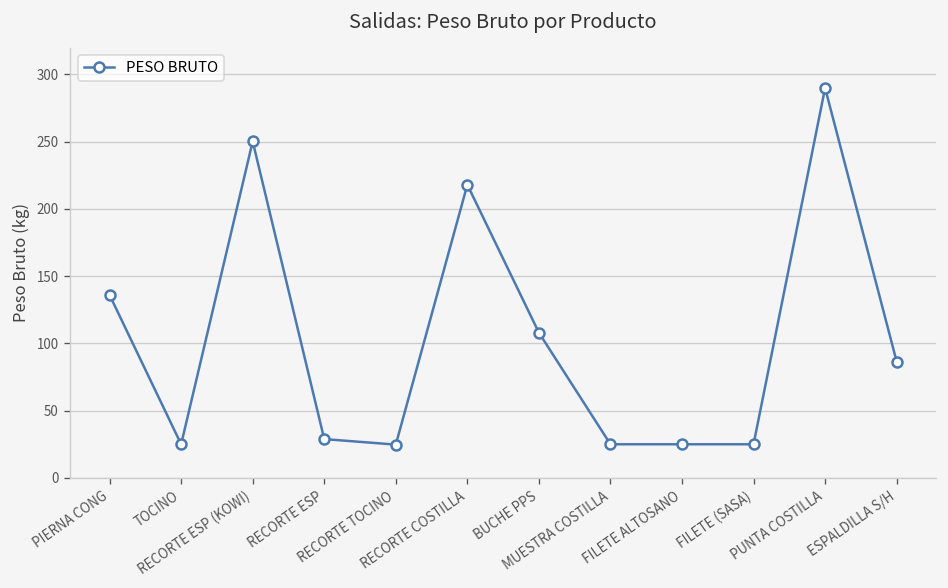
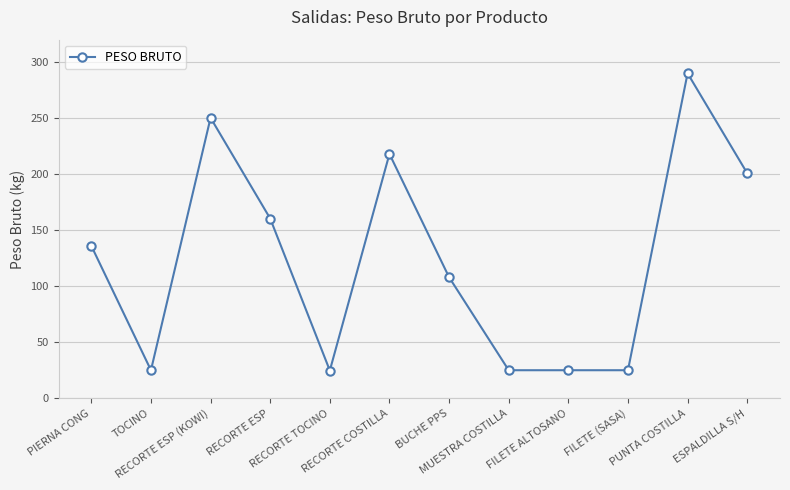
RECORTE ESP: 29 -> 160
ESPALDILLA S/H: 87 -> 201
